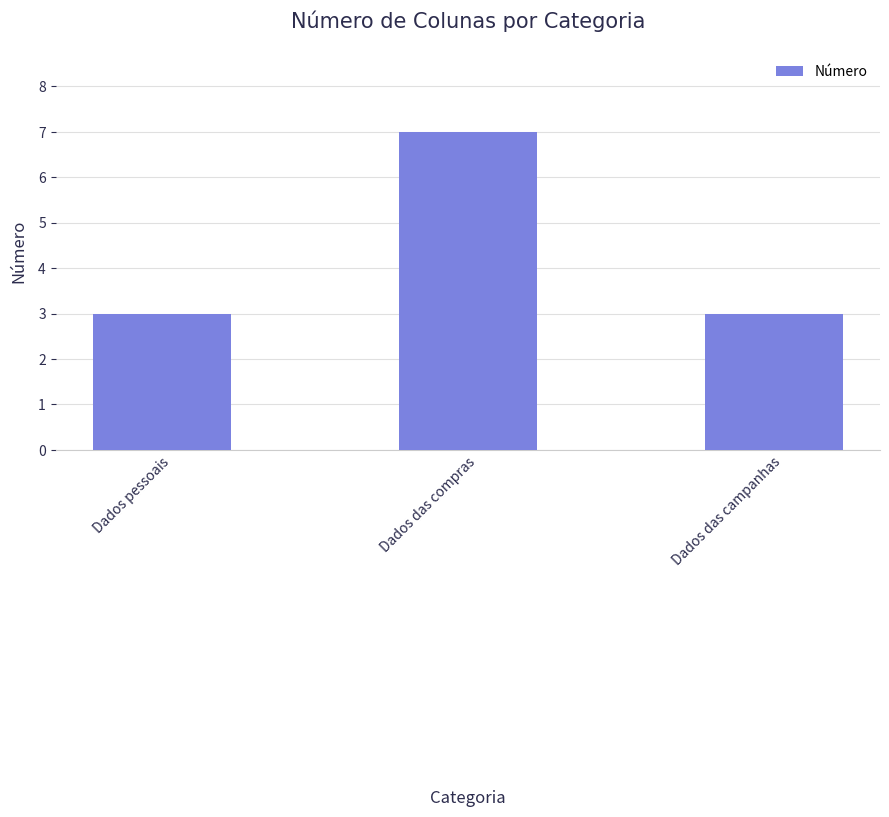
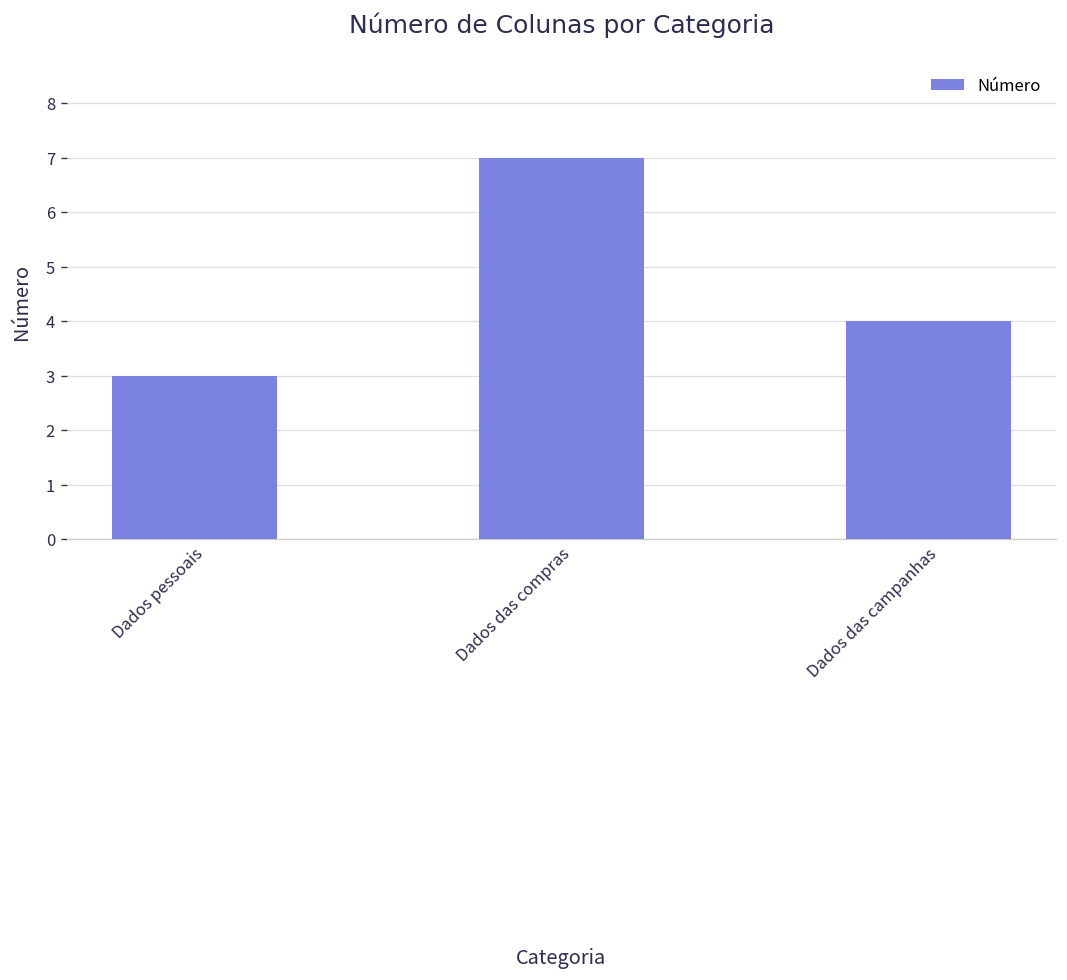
Dados das campanhas: 3 -> 4
